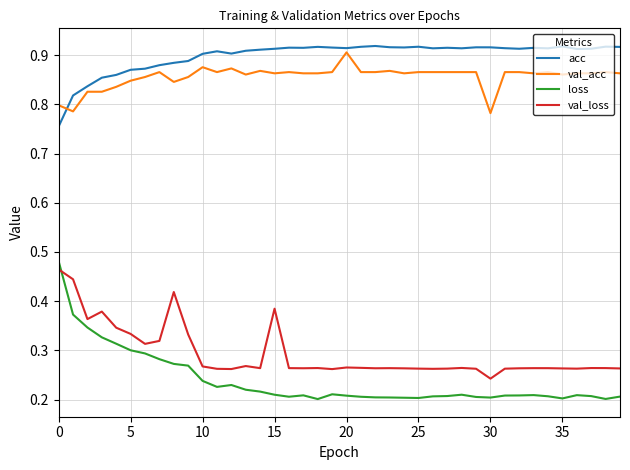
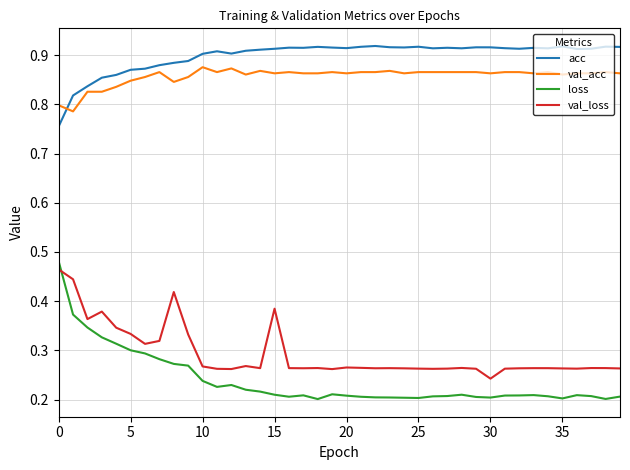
val_acc, 20: 0.91 -> 0.86
val_acc, 30: 0.78 -> 0.86
